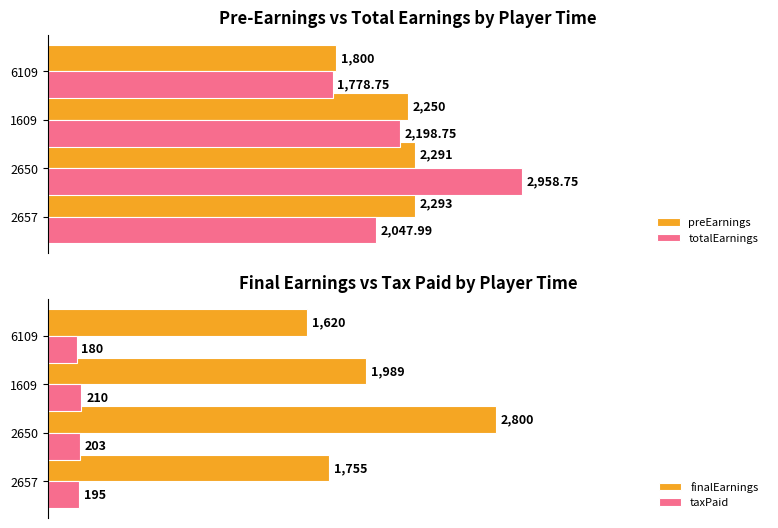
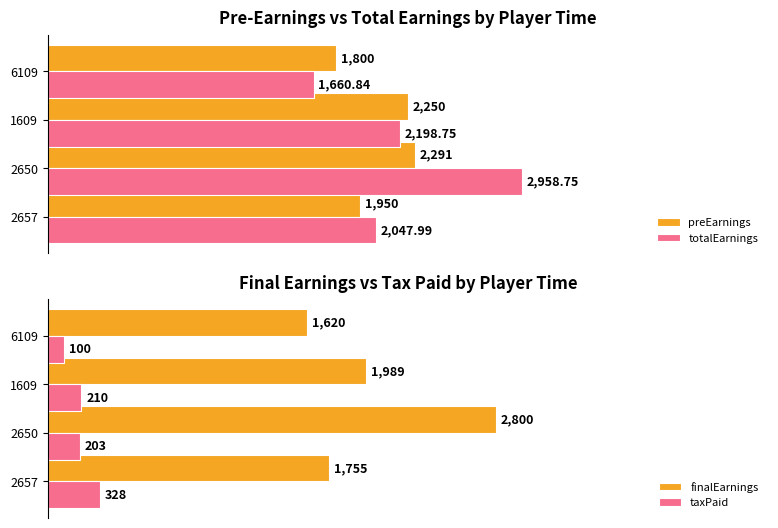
Pre-Earnings vs Total Earnings by Player Time, totalEarnings, 6109: 1,778.75 -> 1,660.84
Pre-Earnings vs Total Earnings by Player Time, preEarnings, 2657: 2,293 -> 1,950
Final Earnings vs Tax Paid by Player Time, taxPaid, 6109: 180 -> 100
Final Earnings vs Tax Paid by Player Time, taxPaid, 2657: 195 -> 328
